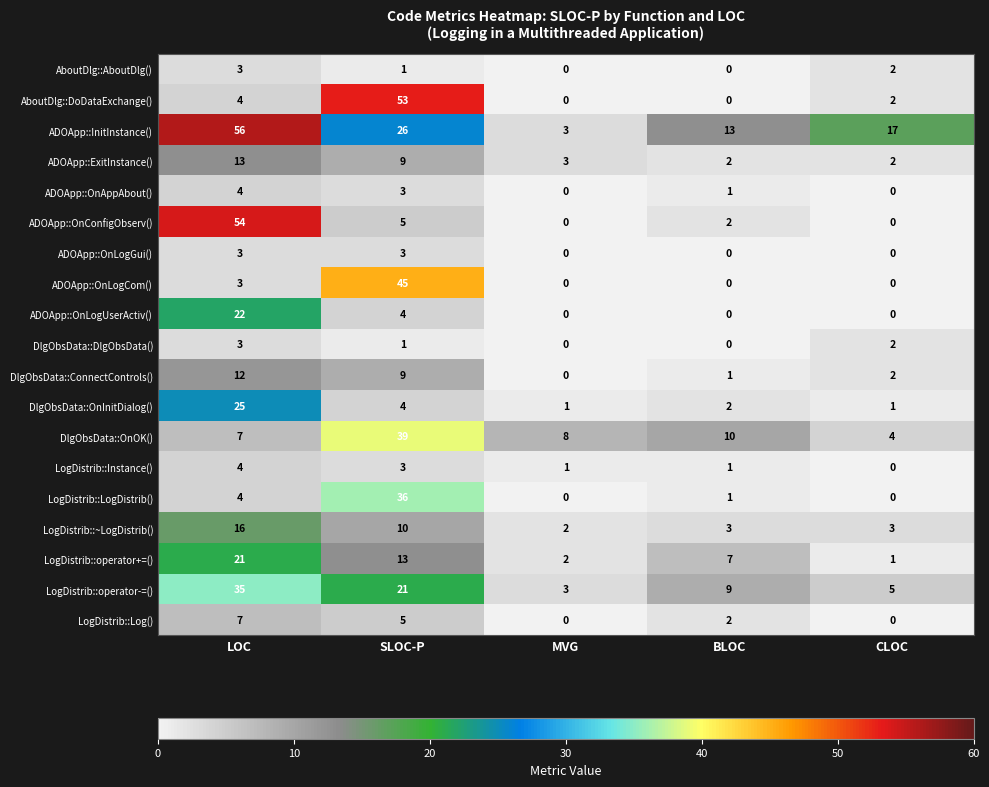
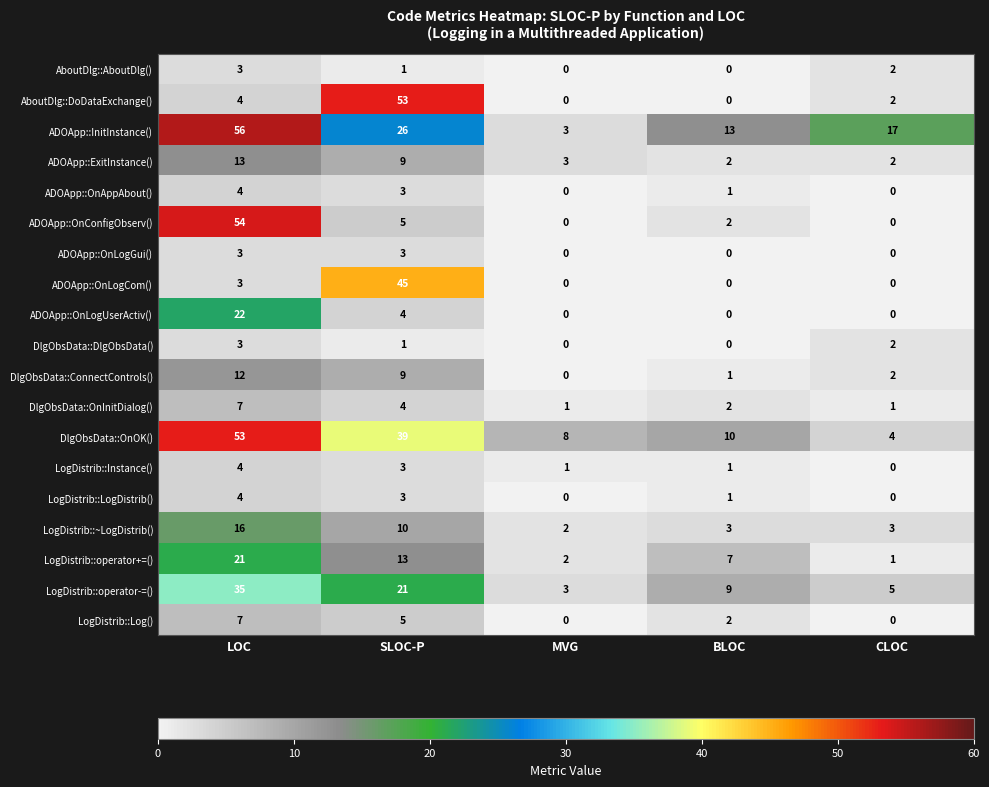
DlgObsData::OnInitDialog(), LOC: 25 -> 7
DlgObsData::OnOK(), LOC: 7 -> 53
LogDistrib::LogDistrib(), SLOC-P: 36 -> 3
